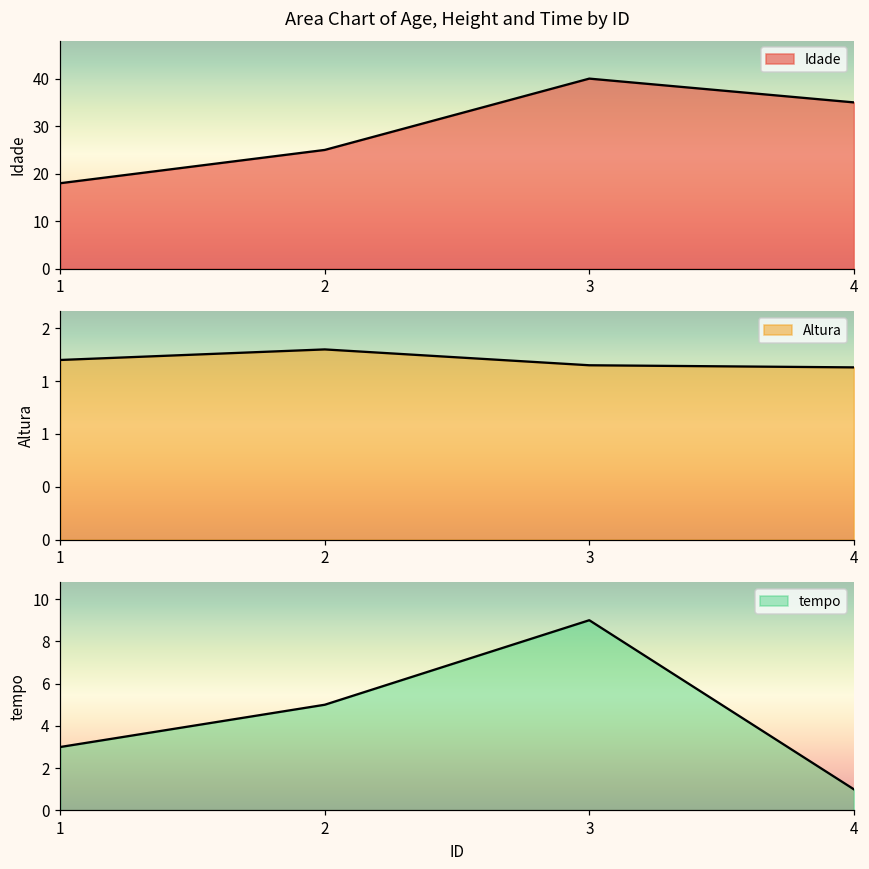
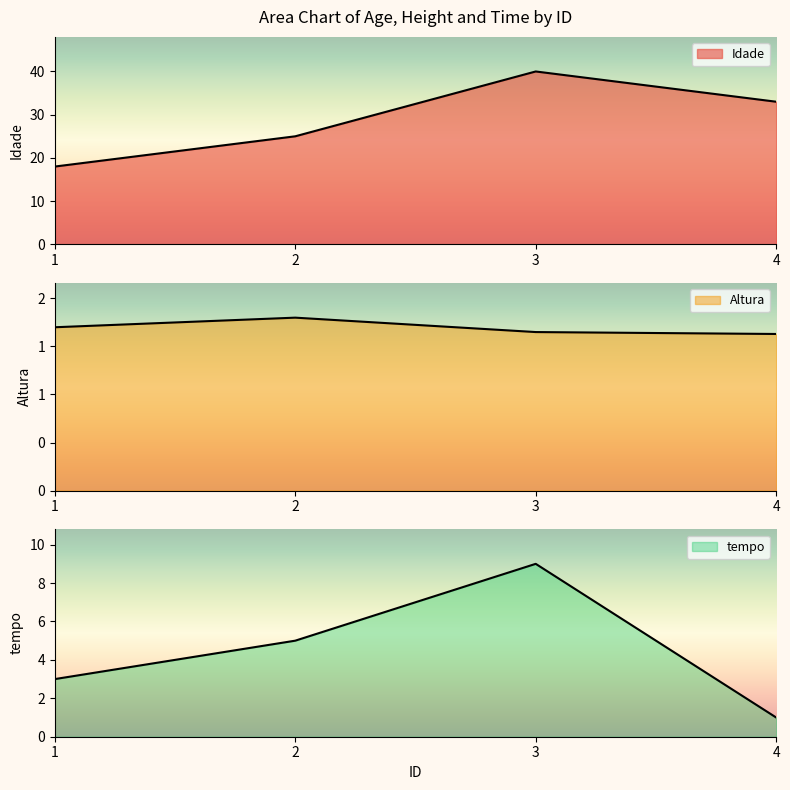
Area Chart of Age, Height and Time by ID, 4: 35 -> 33
